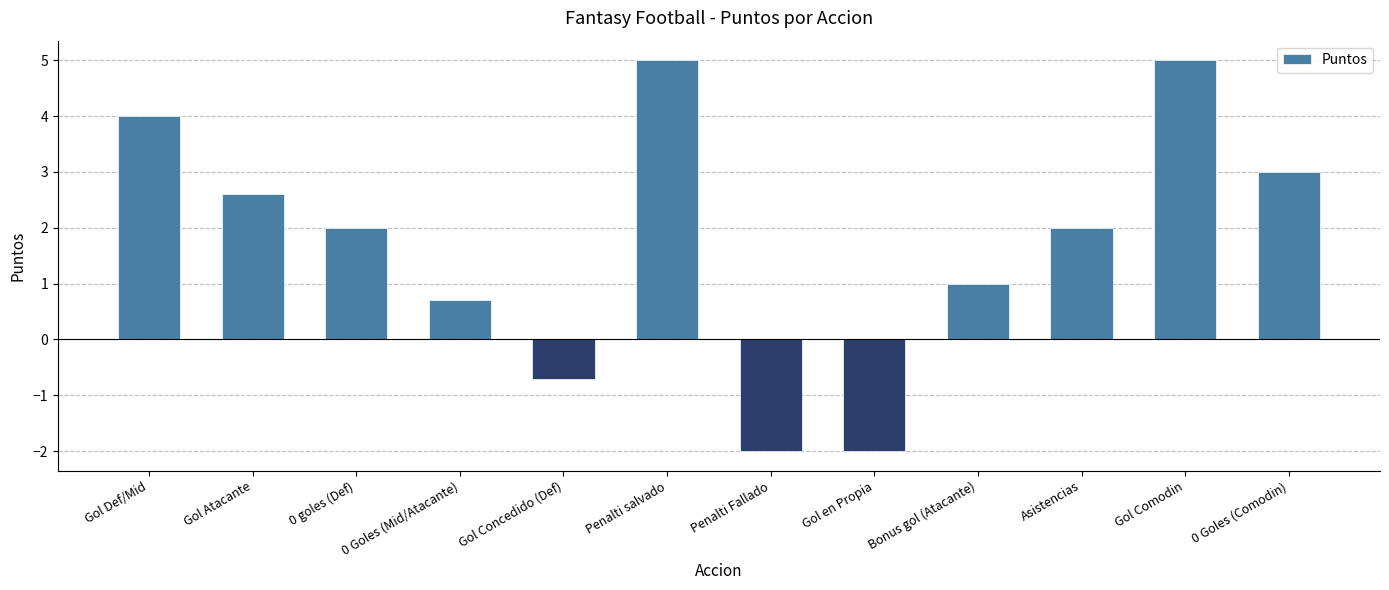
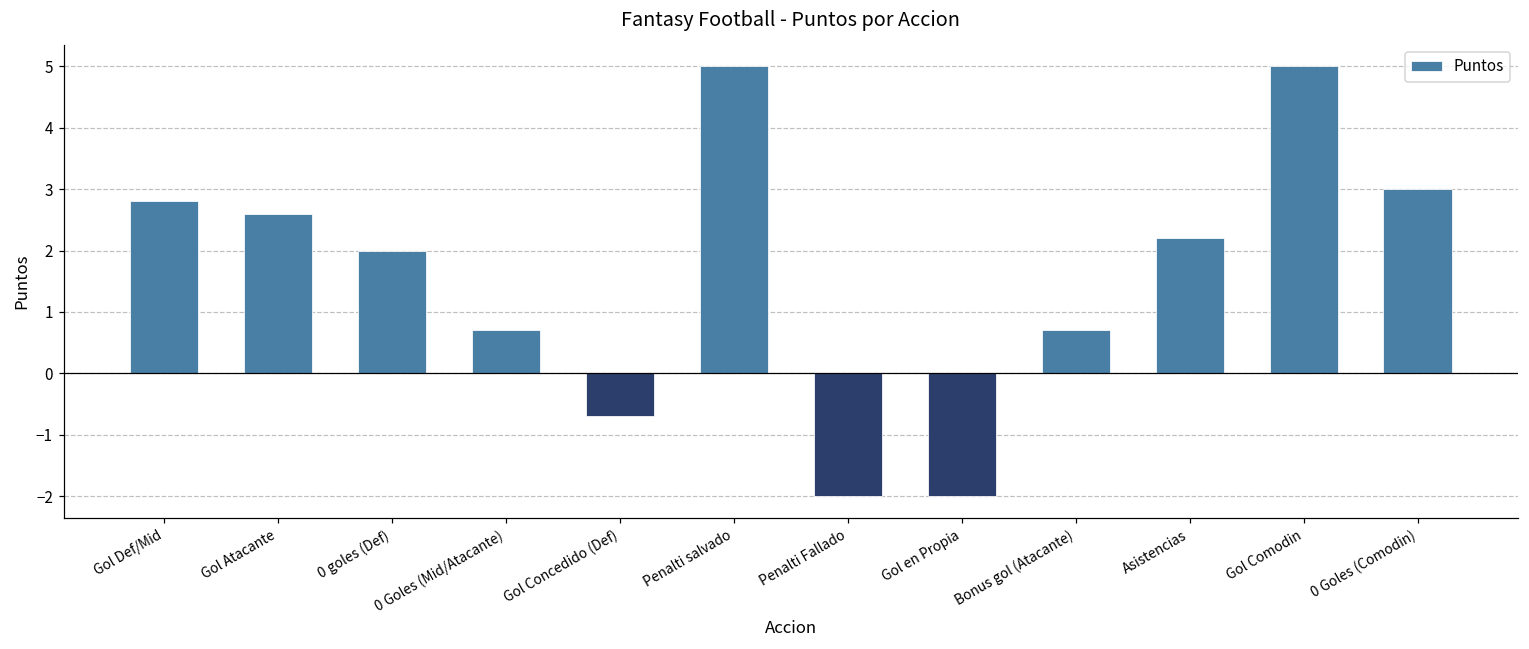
Gol Def/Mid: 4.0 -> 2.8
Bonus gol (Atacante): 1.0 -> 0.7
Asistencias: 2.0 -> 2.2
